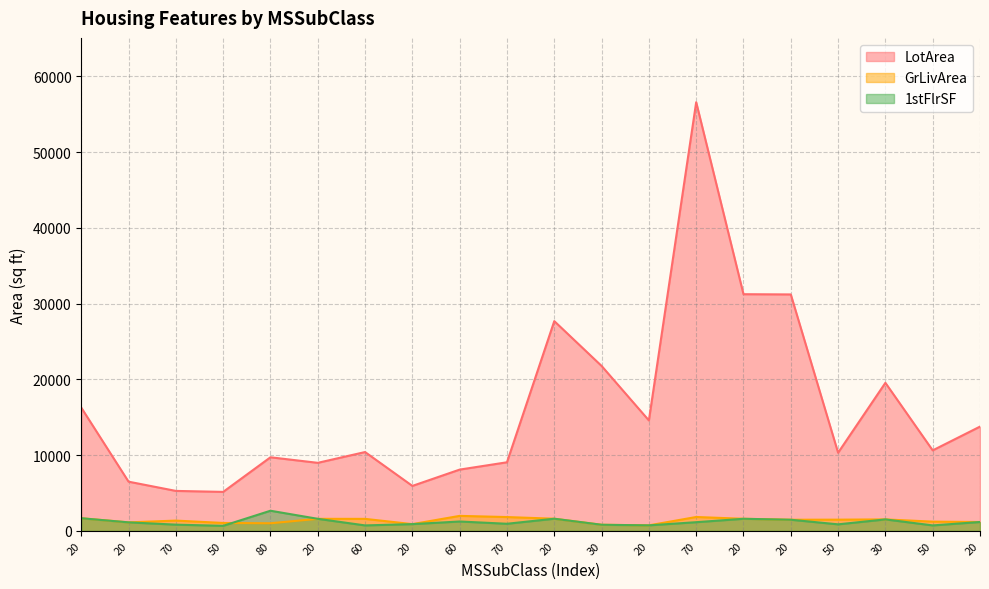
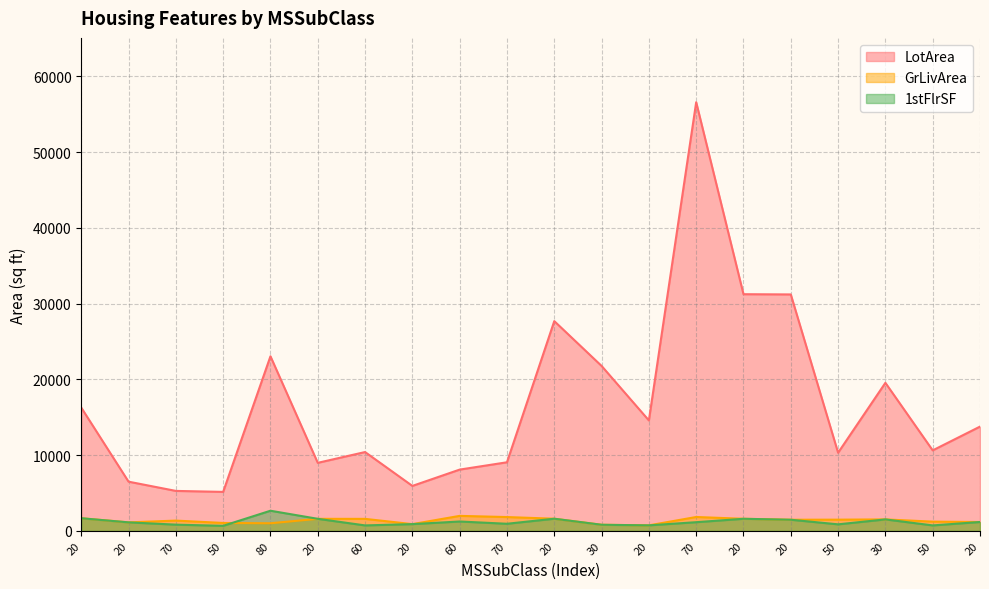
LotArea, 80: 10000 -> 23000
